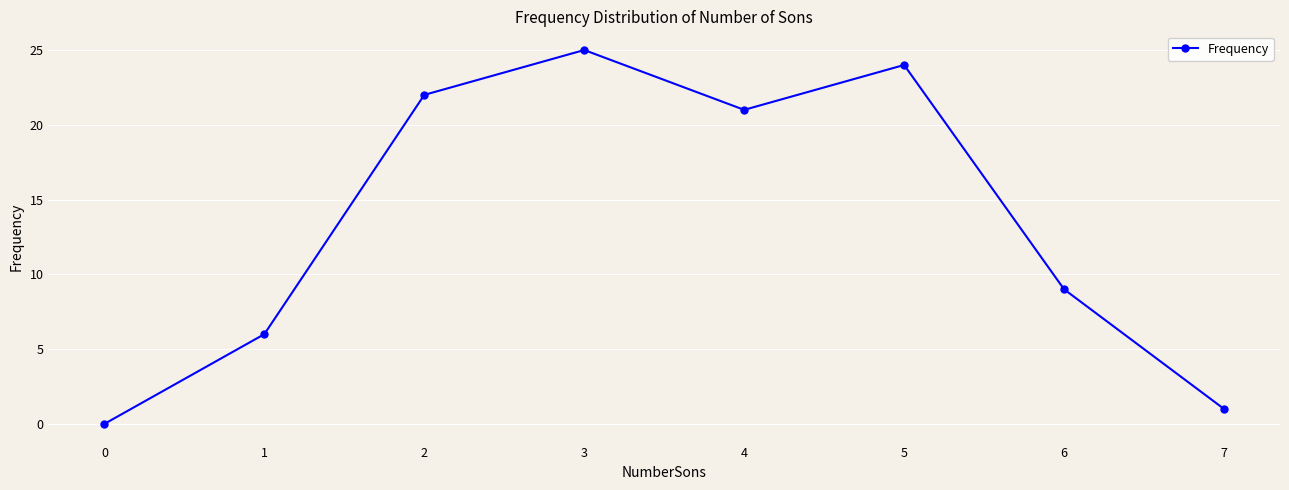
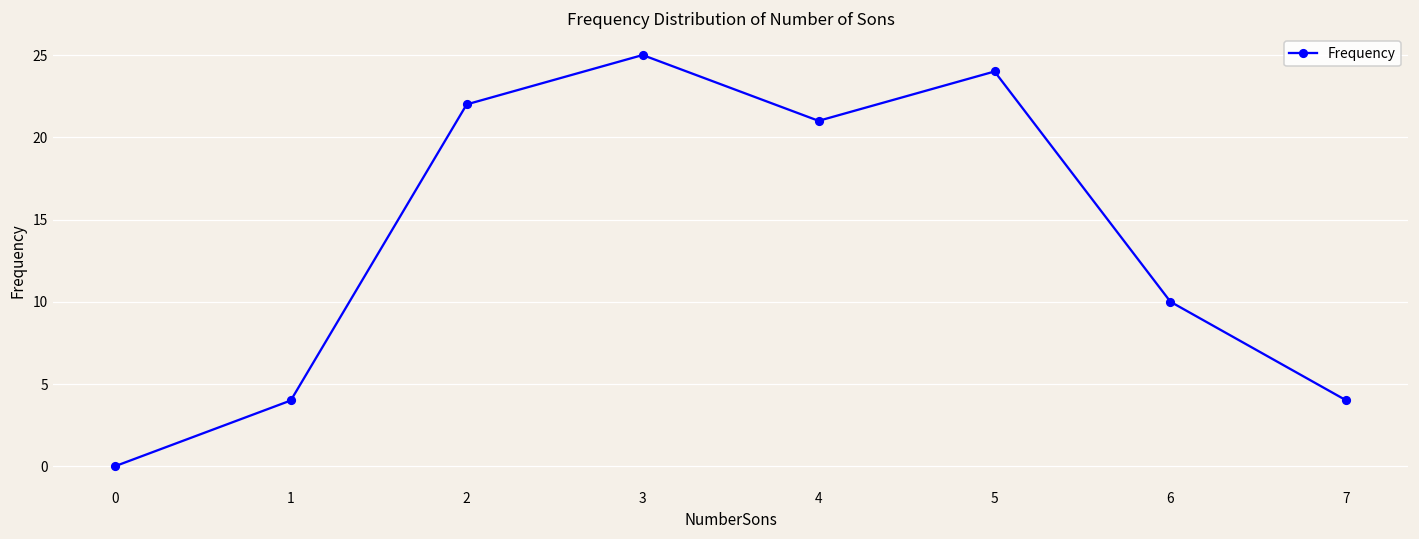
1: 6 -> 4
6: 9 -> 10
7: 1 -> 4
